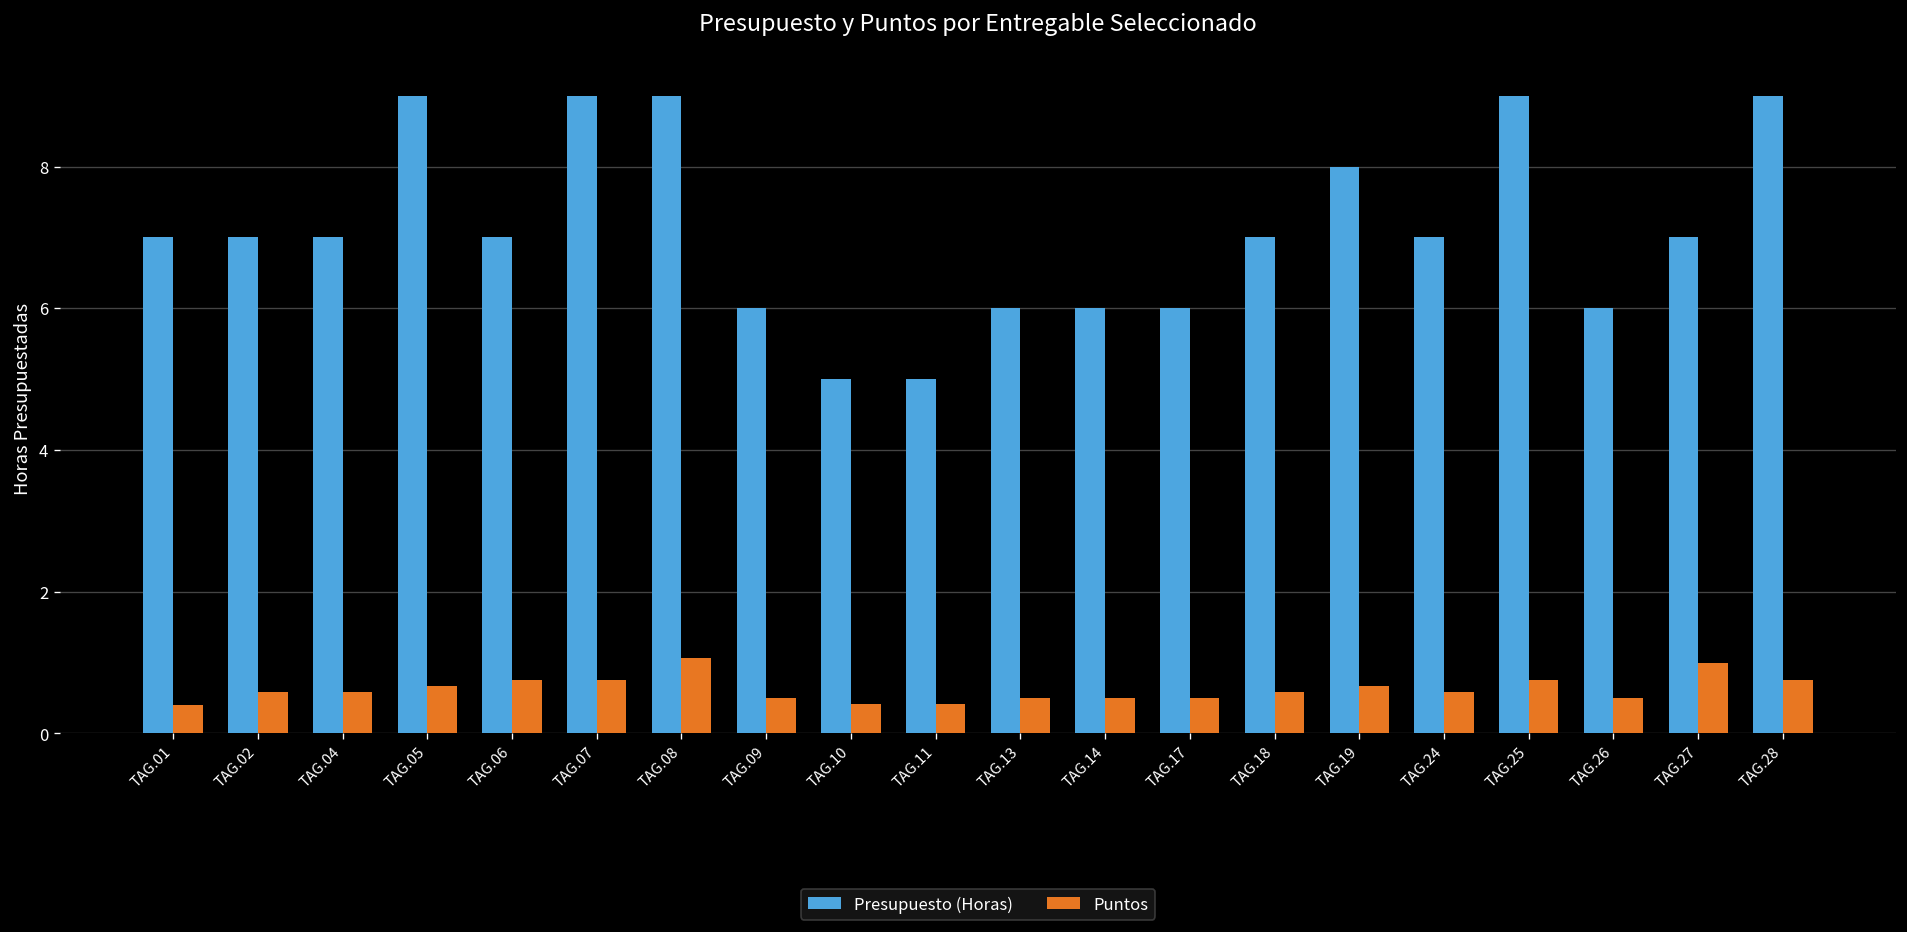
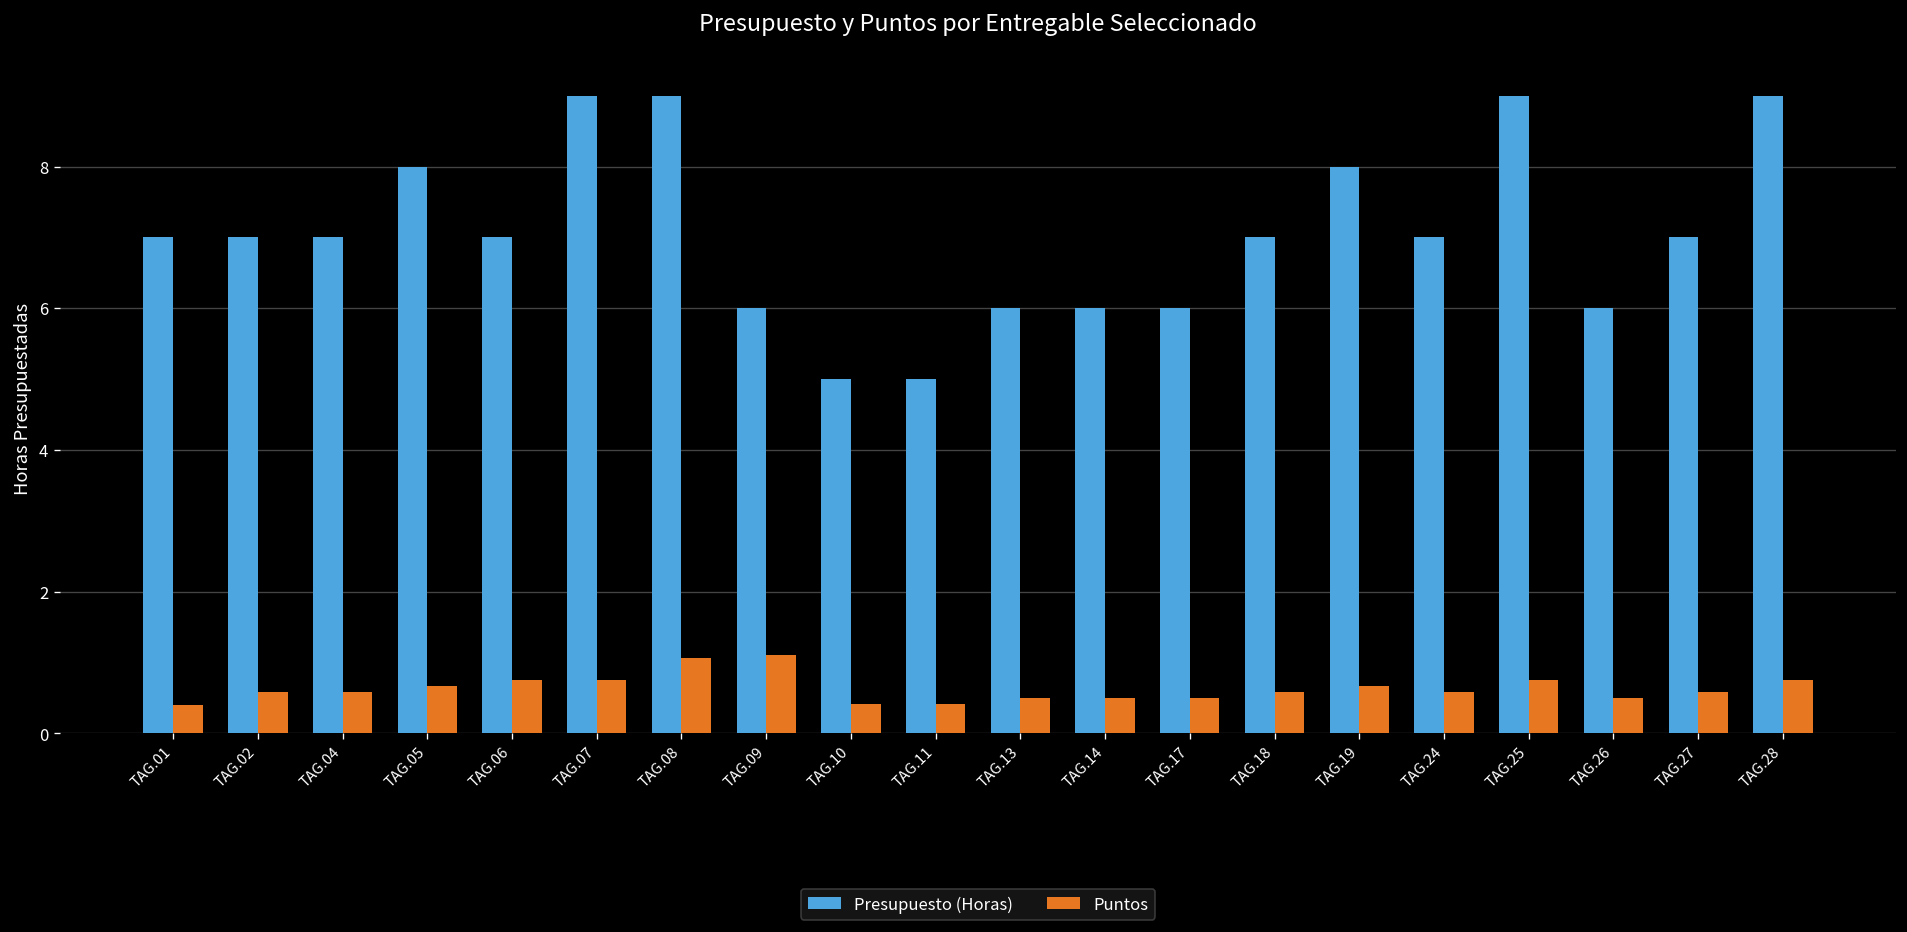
Presupuesto (Horas), TAG.05: 9 -> 8
Puntos, TAG.09: 0.5 -> 1.1
Puntos, TAG.27: 1.0 -> 0.6
